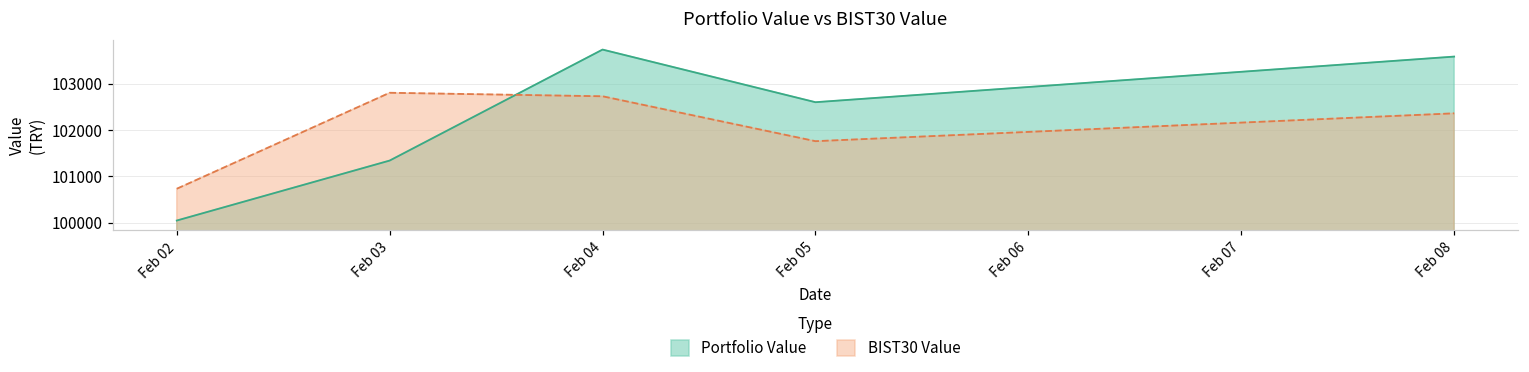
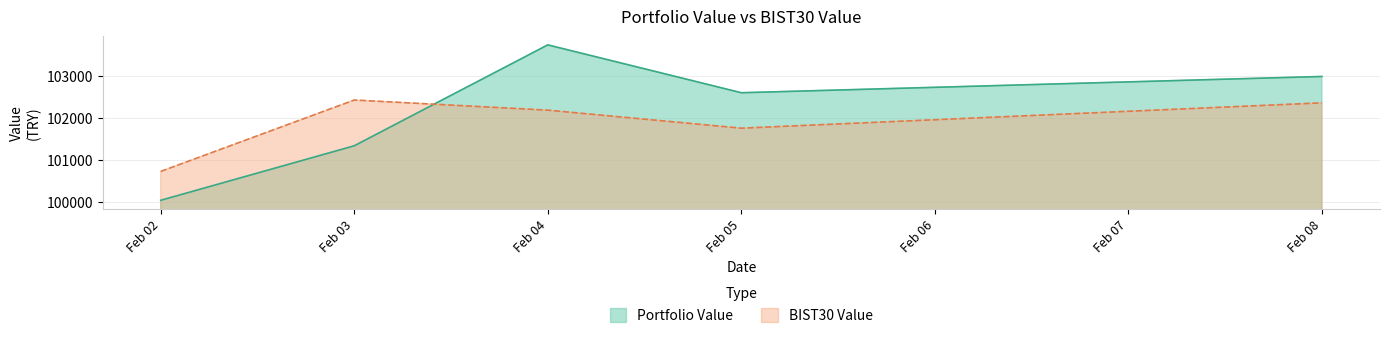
BIST30 Value, Feb 03: 102800 -> 102400
BIST30 Value, Feb 04: 102700 -> 102200
Portfolio Value, Feb 08: 103600 -> 103000
